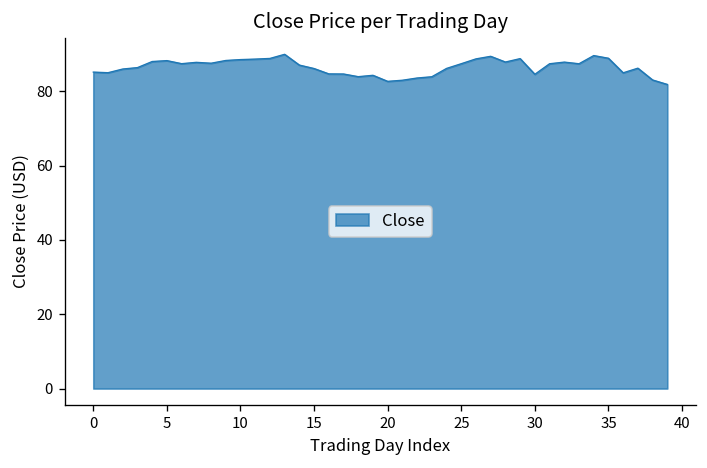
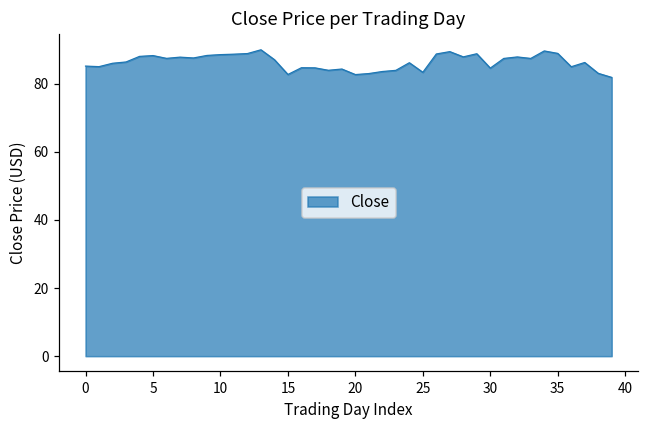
15: 86 -> 83
25: 87 -> 83
